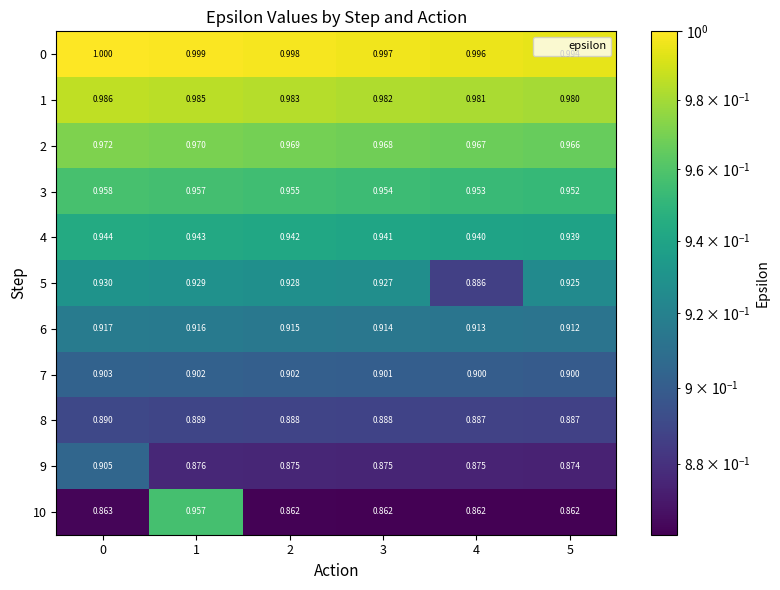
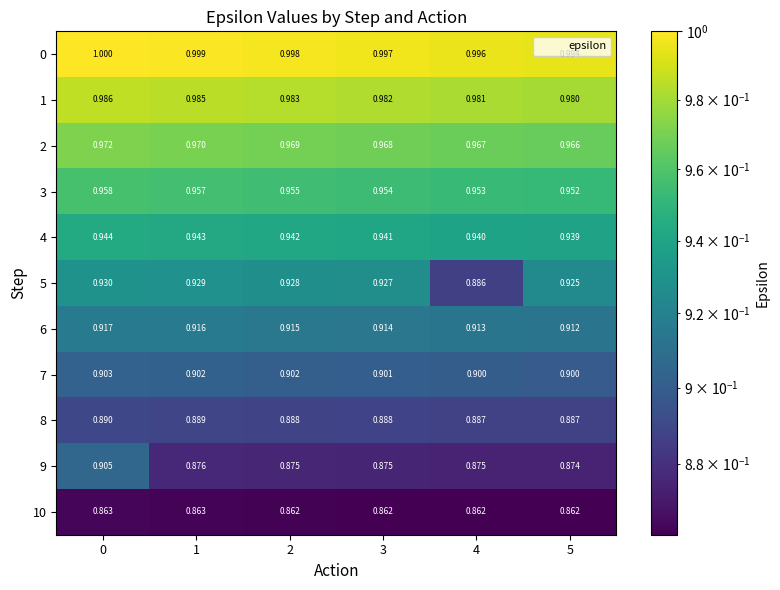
10, 1: 0.957 -> 0.863
